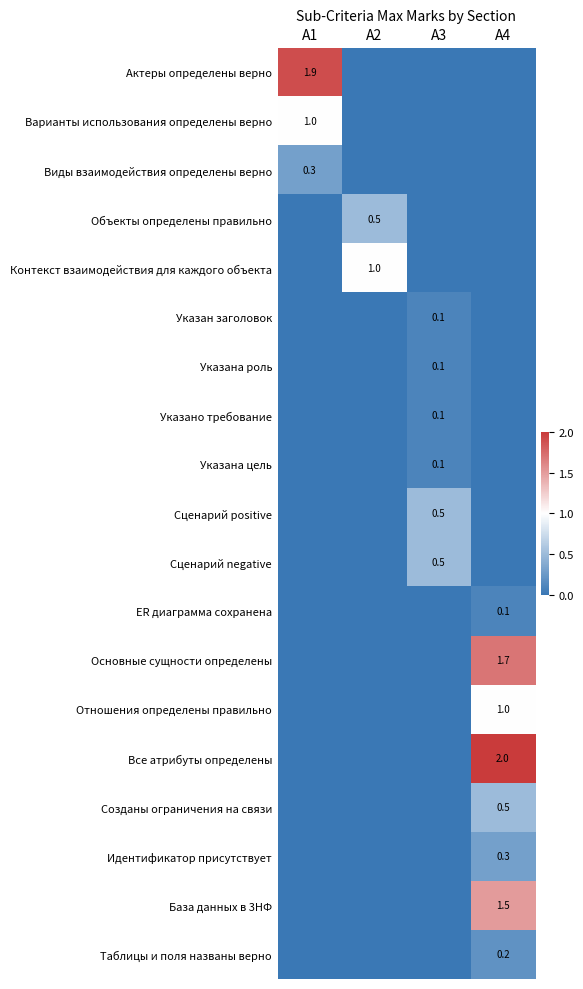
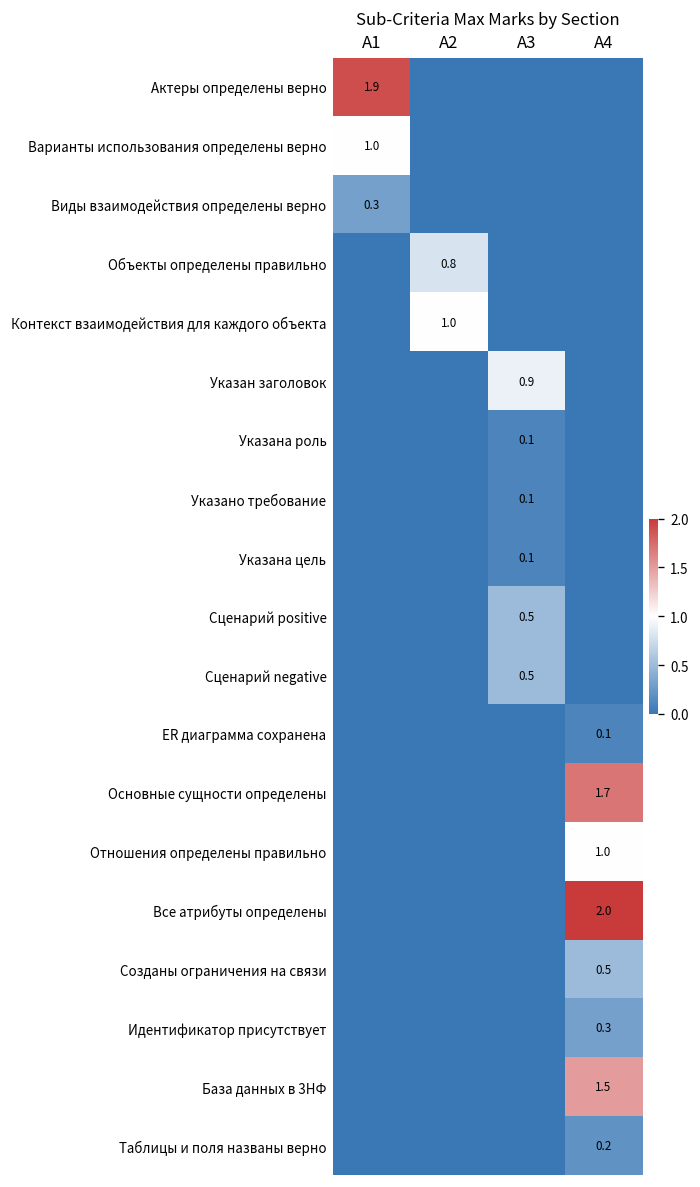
Объекты определены правильно, A2: 0.5 -> 0.8
Указан заголовок, A3: 0.1 -> 0.9
